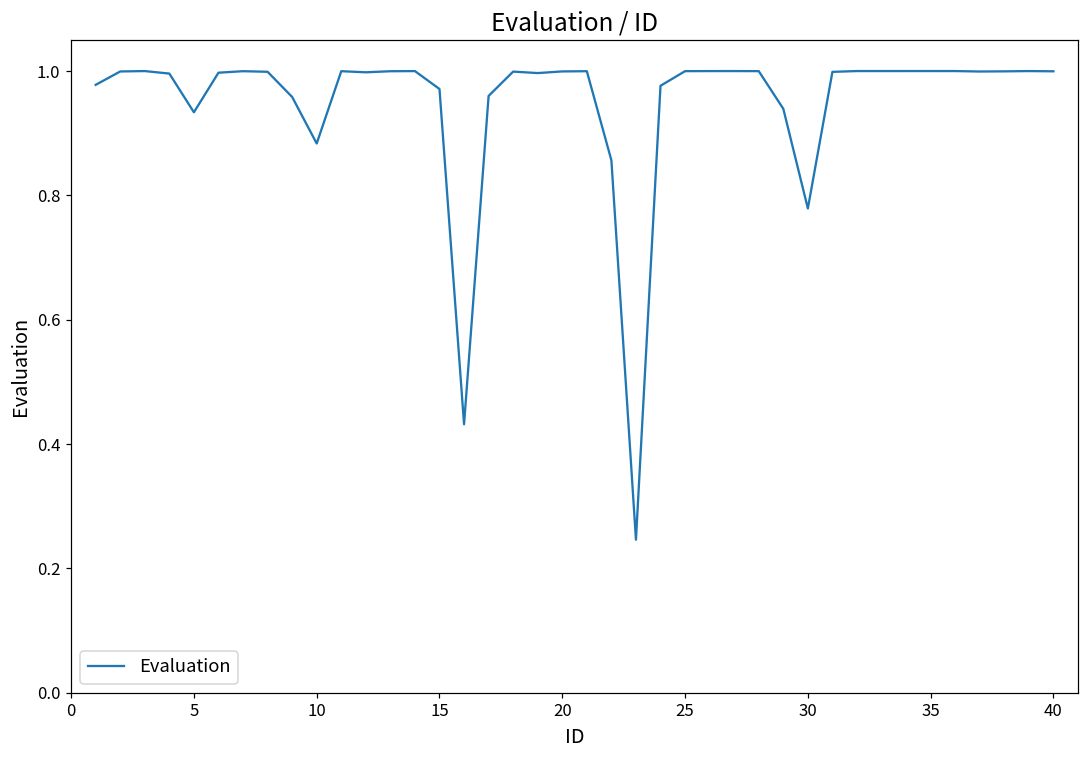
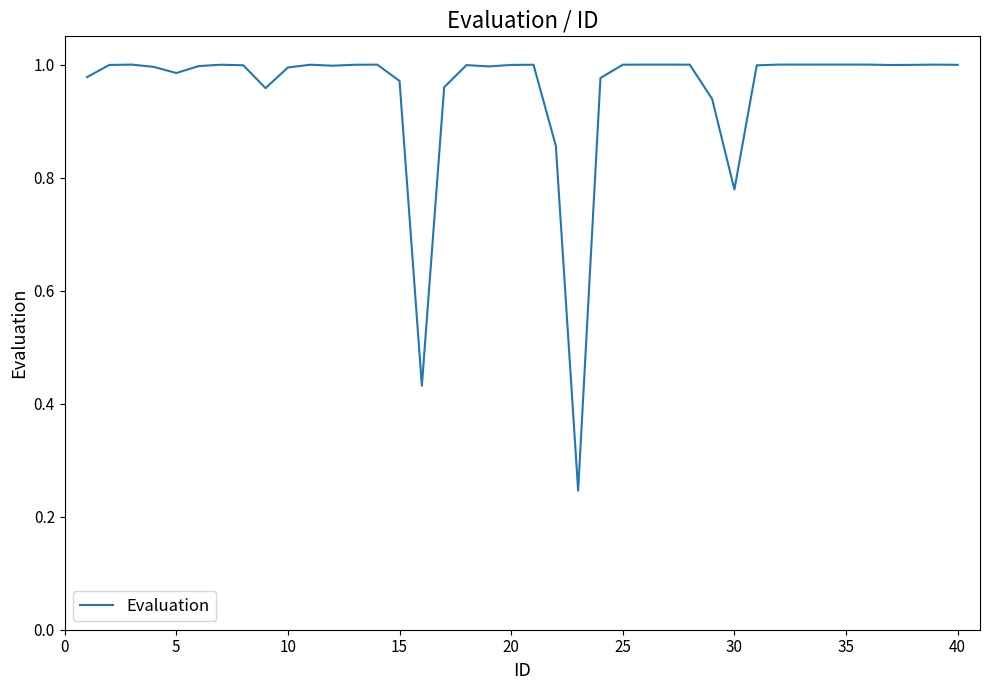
5: 0.93 -> 0.99
10: 0.88 -> 0.99
